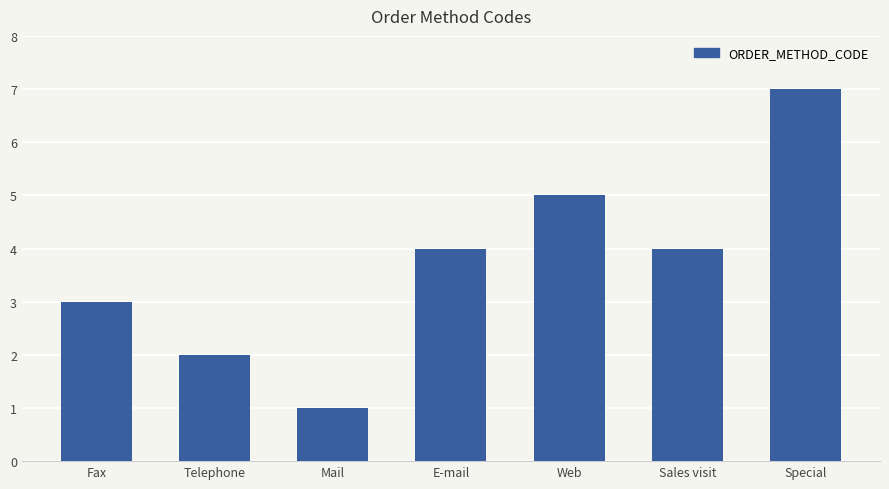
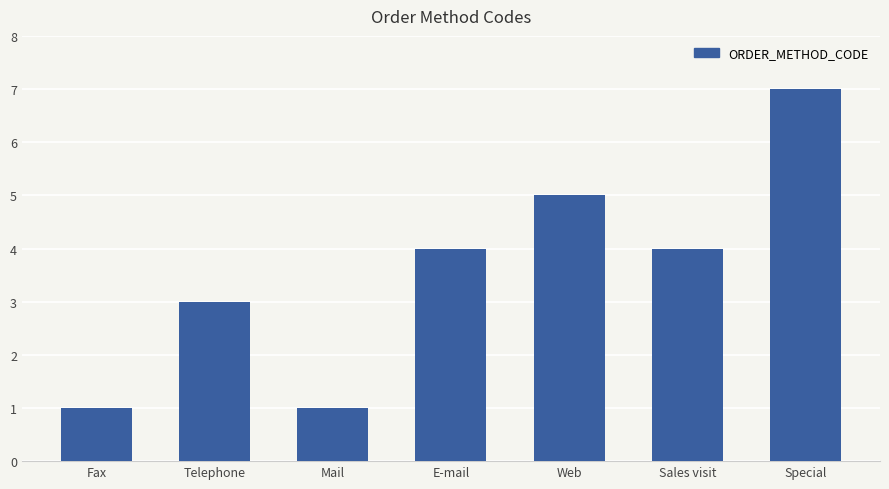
Fax: 3 -> 1
Telephone: 2 -> 3
